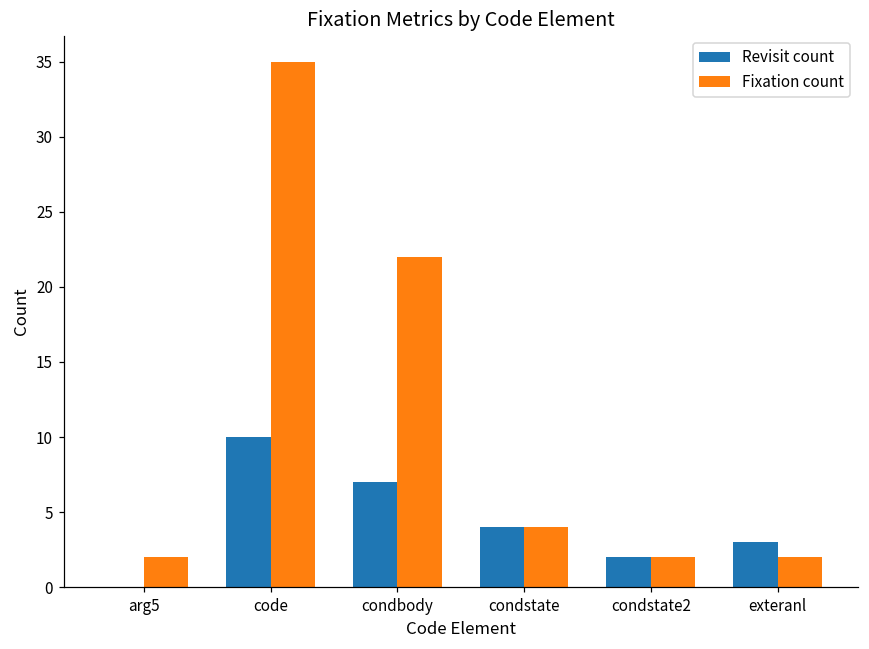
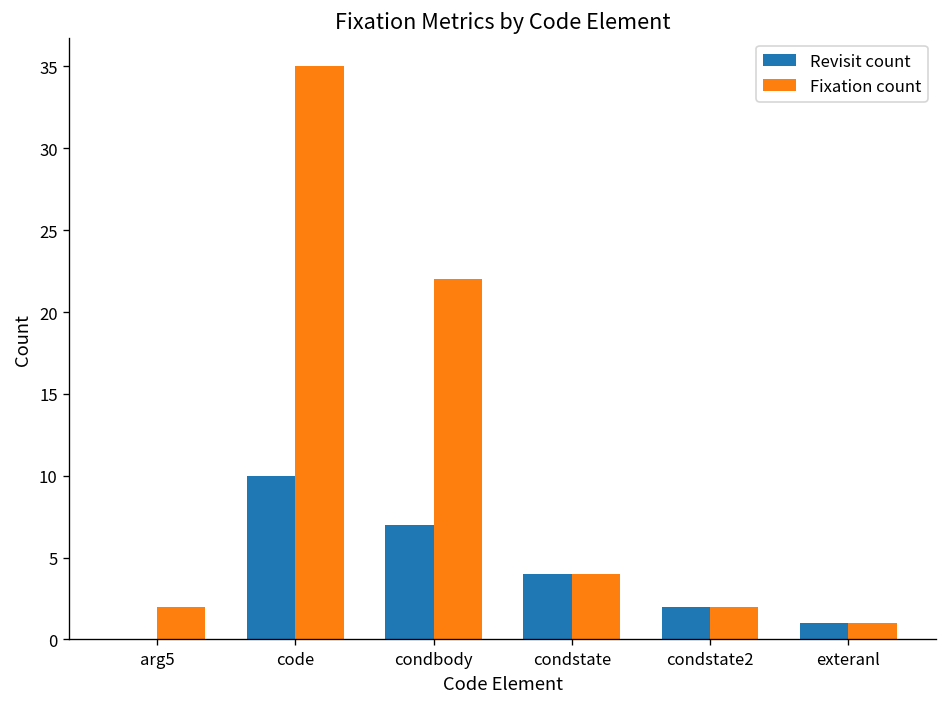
Revisit count, exteranl: 3 -> 1
Fixation count, exteranl: 2 -> 1
